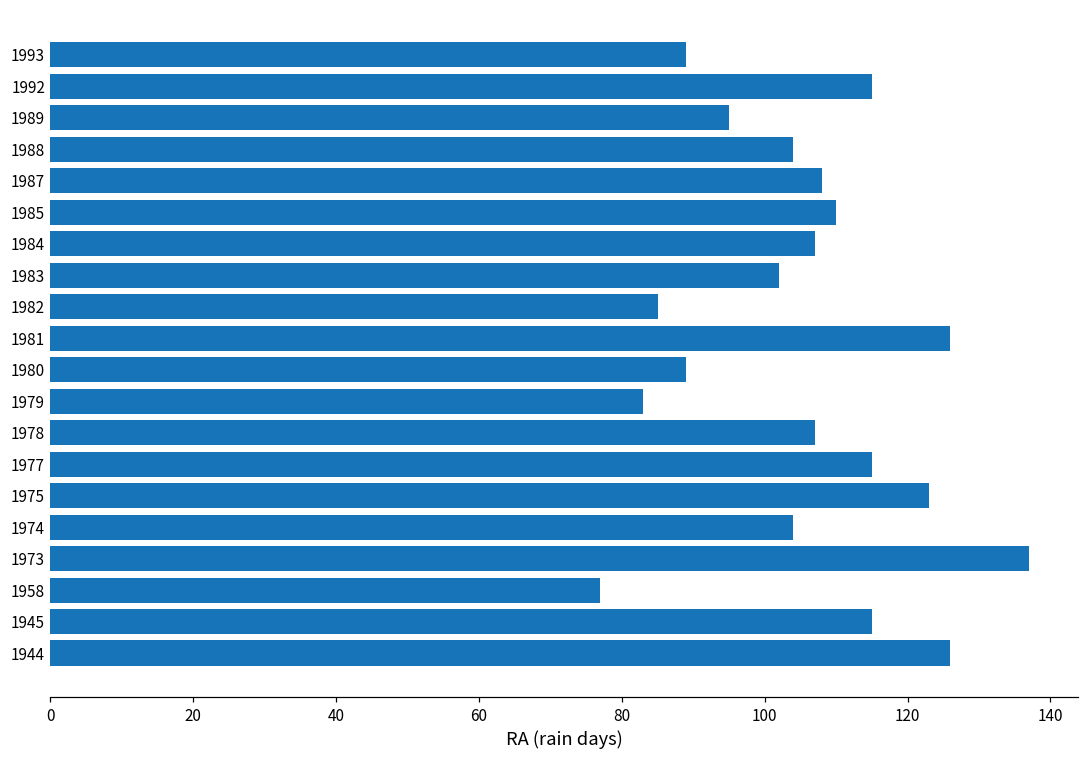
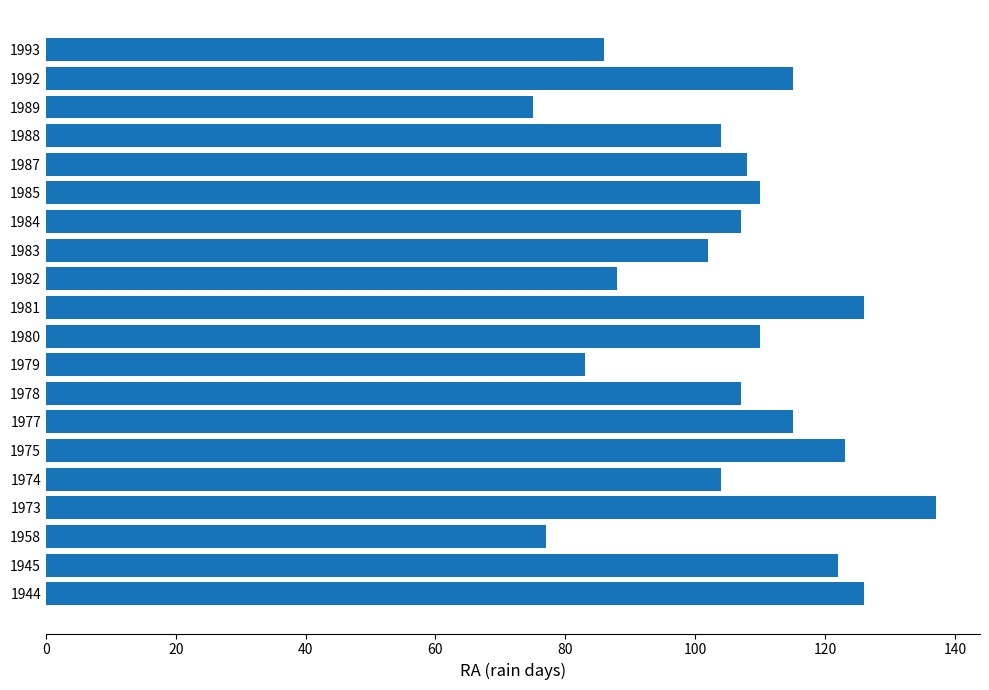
1993: 89 -> 86
1989: 95 -> 75
1982: 85 -> 88
1980: 89 -> 110
1945: 115 -> 122
